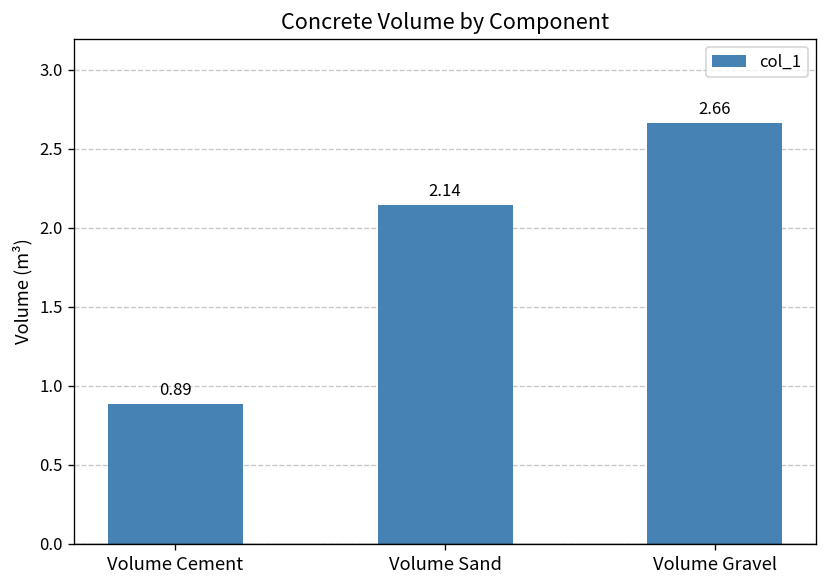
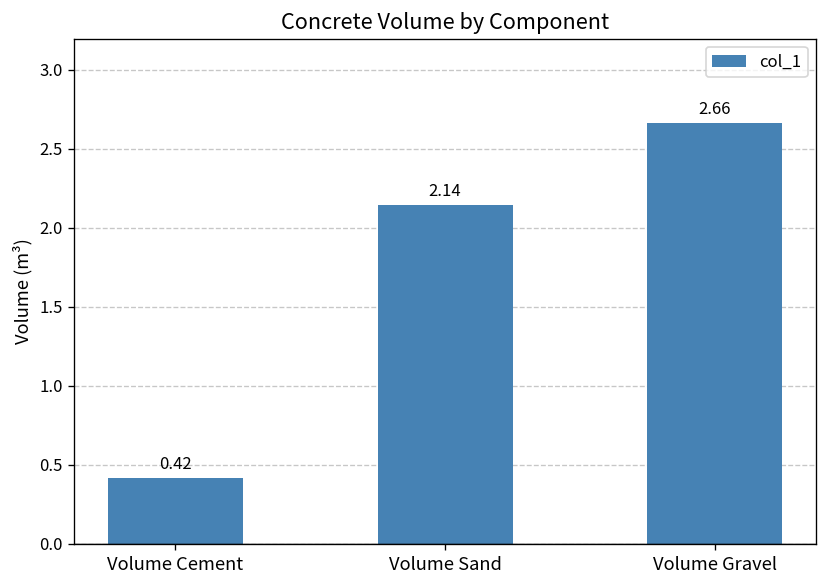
Volume Cement: 0.89 -> 0.42
